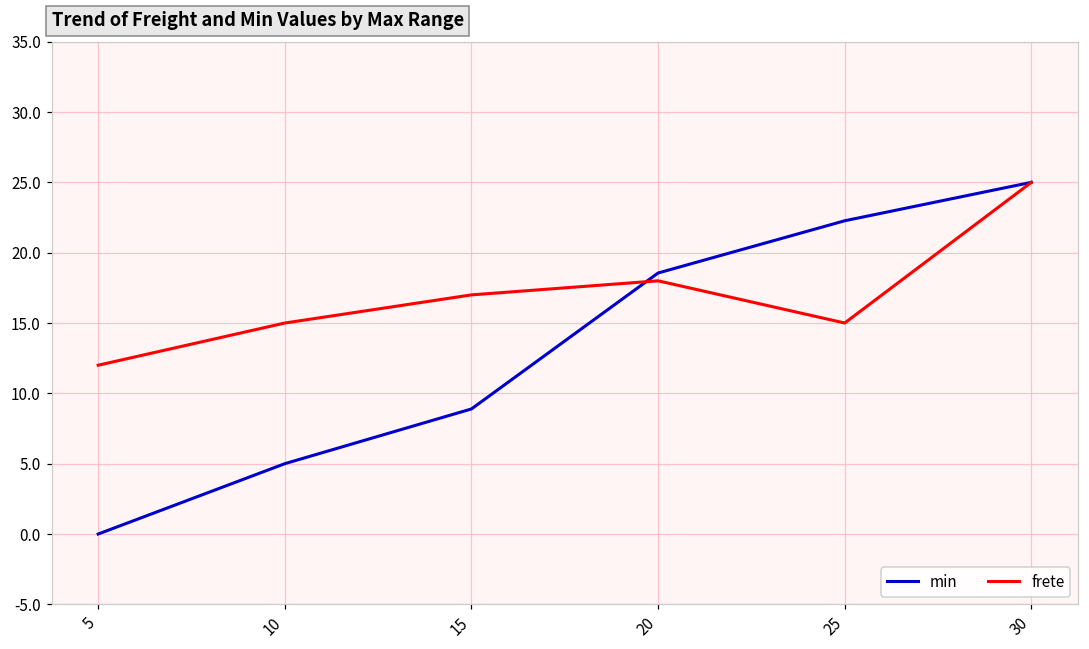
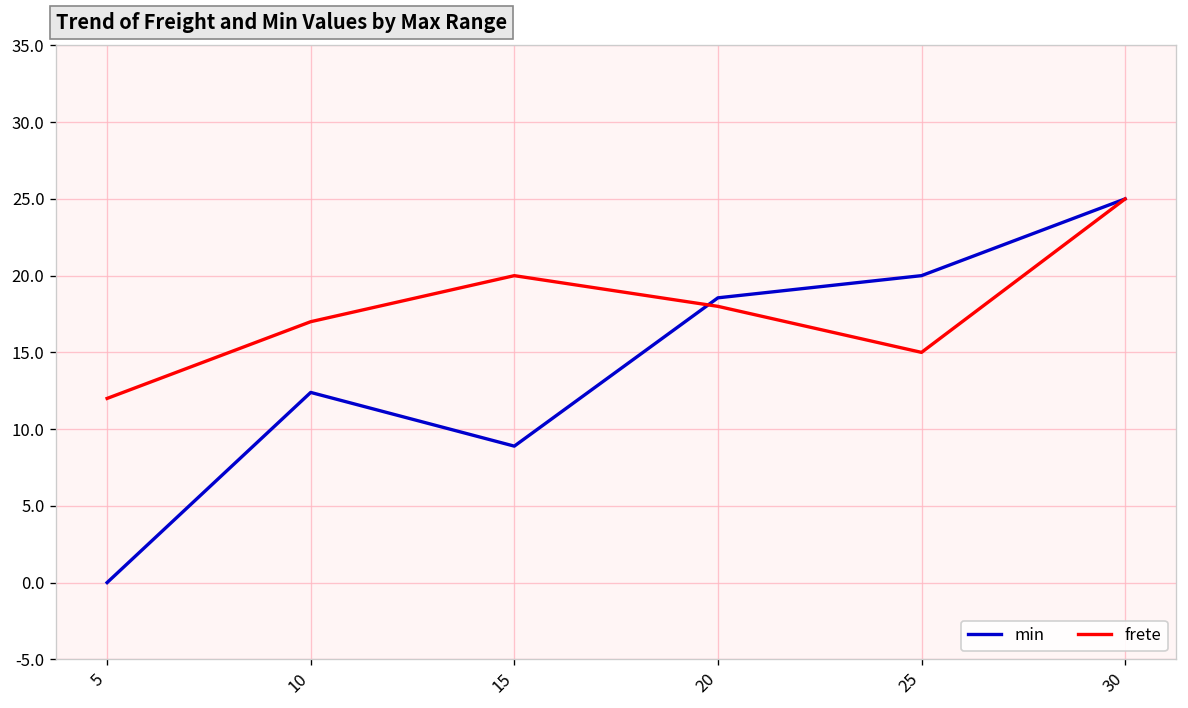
min, 10: 5.0 -> 12.4
frete, 10: 15 -> 17
frete, 15: 17 -> 20
min, 25: 22.3 -> 20.0
